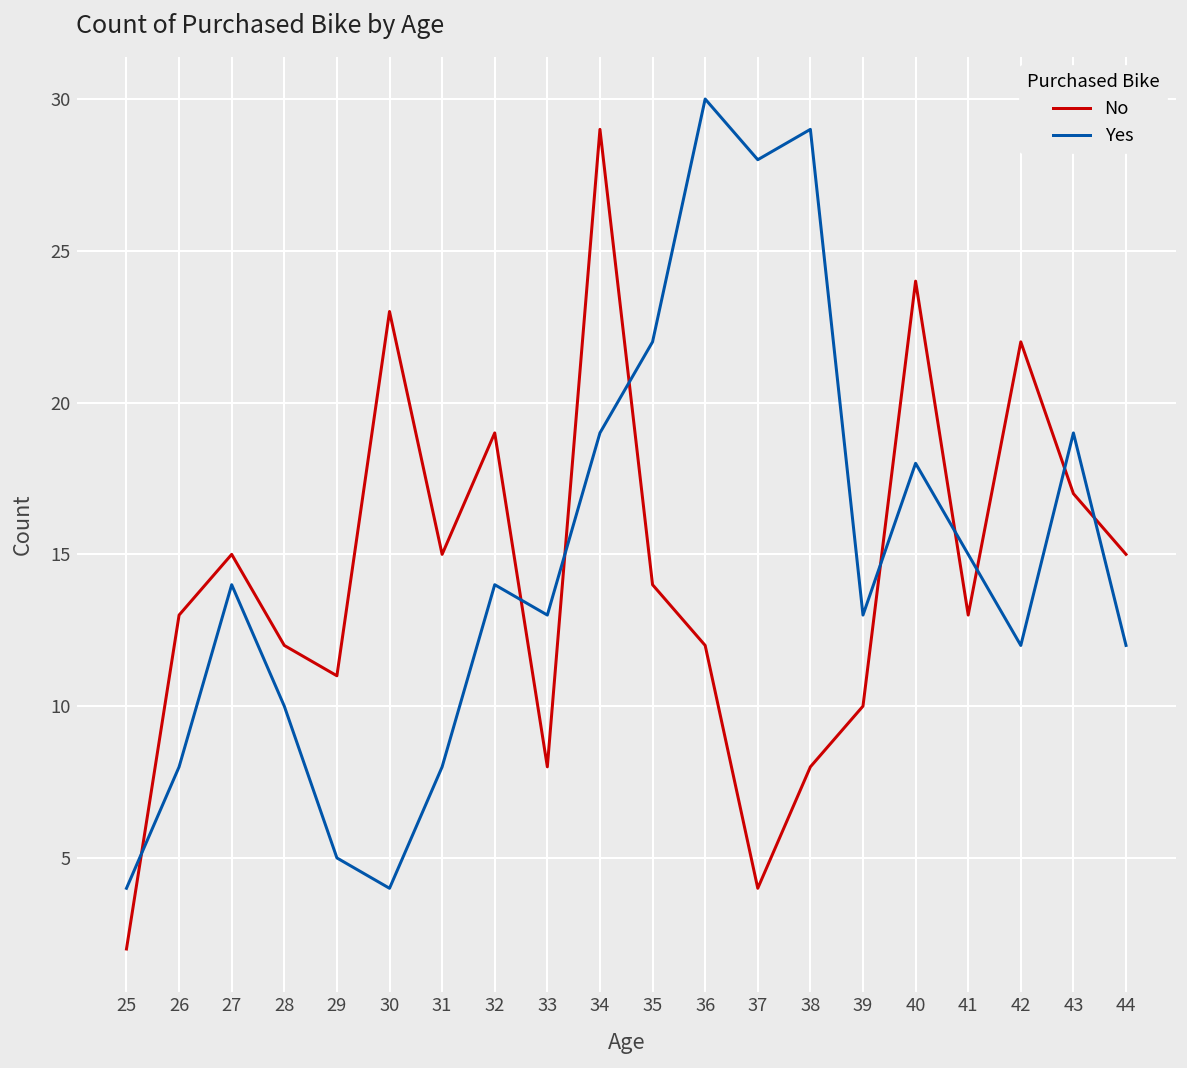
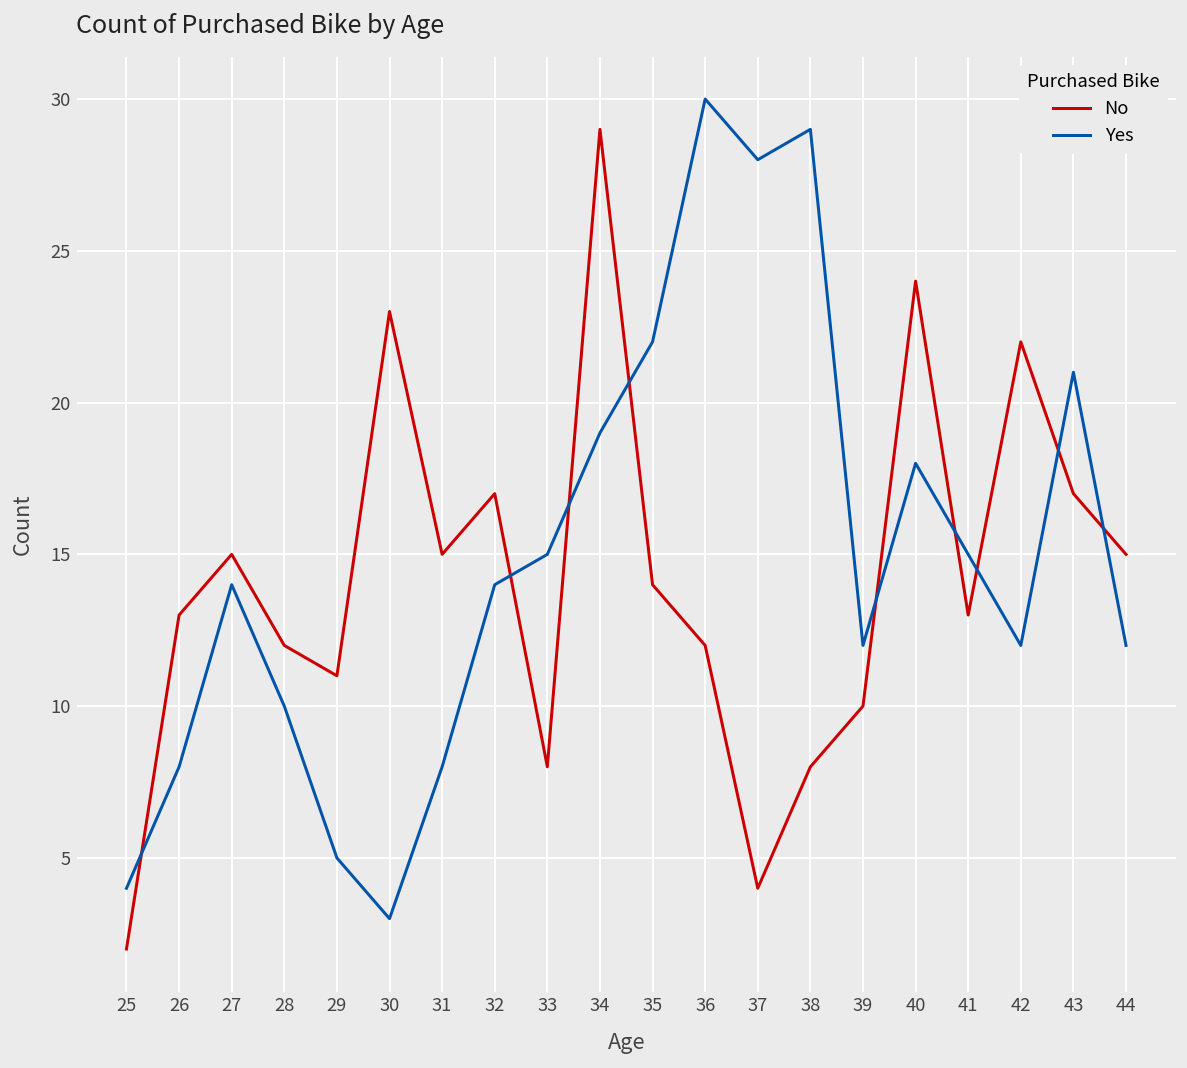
Yes, 30: 4 -> 3
No, 32: 19 -> 17
Yes, 33: 13 -> 15
Yes, 39: 13 -> 12
Yes, 43: 19 -> 21
